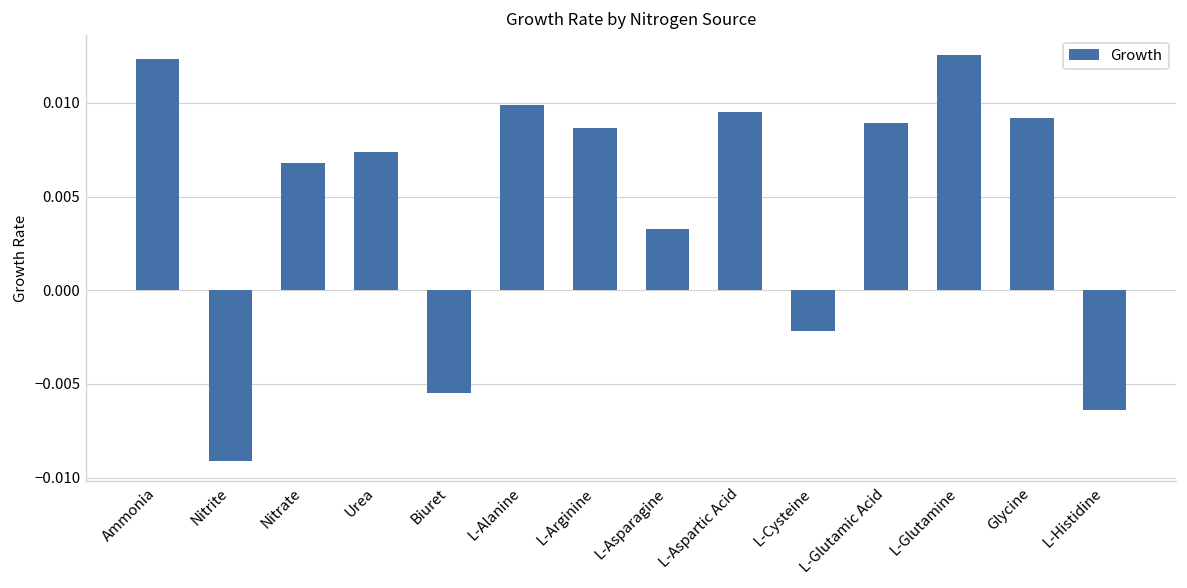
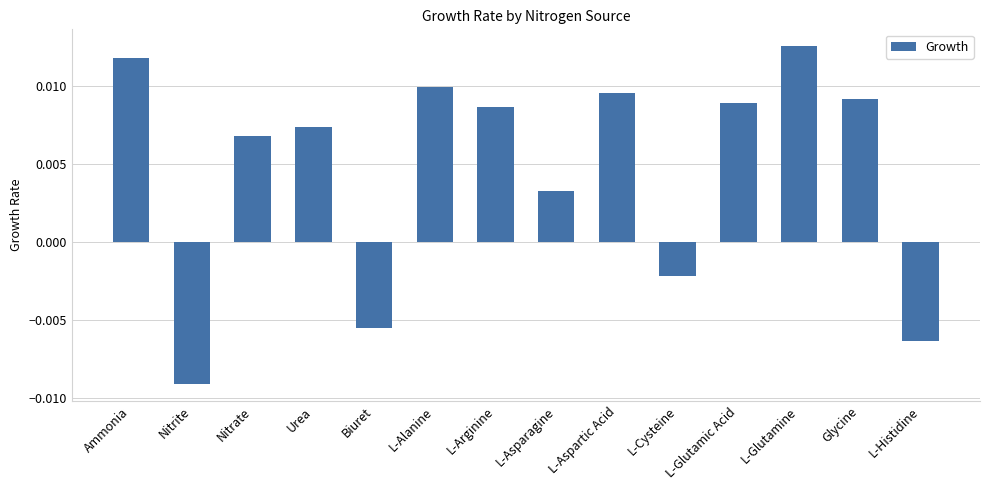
Ammonia: 0.0124 -> 0.0118
